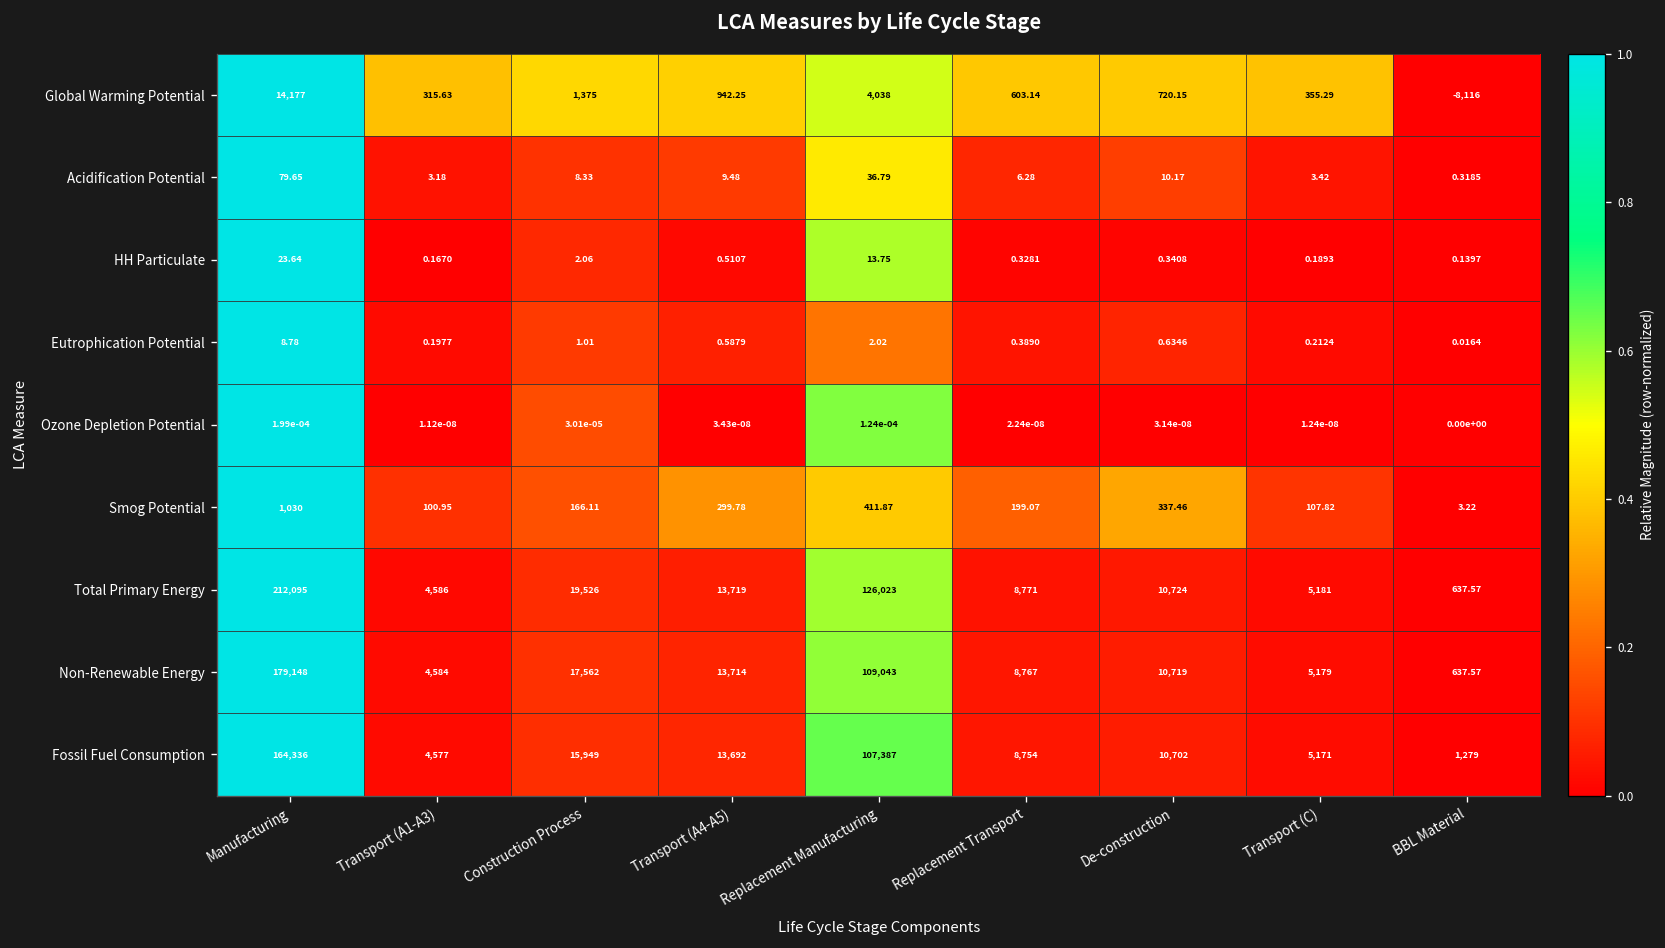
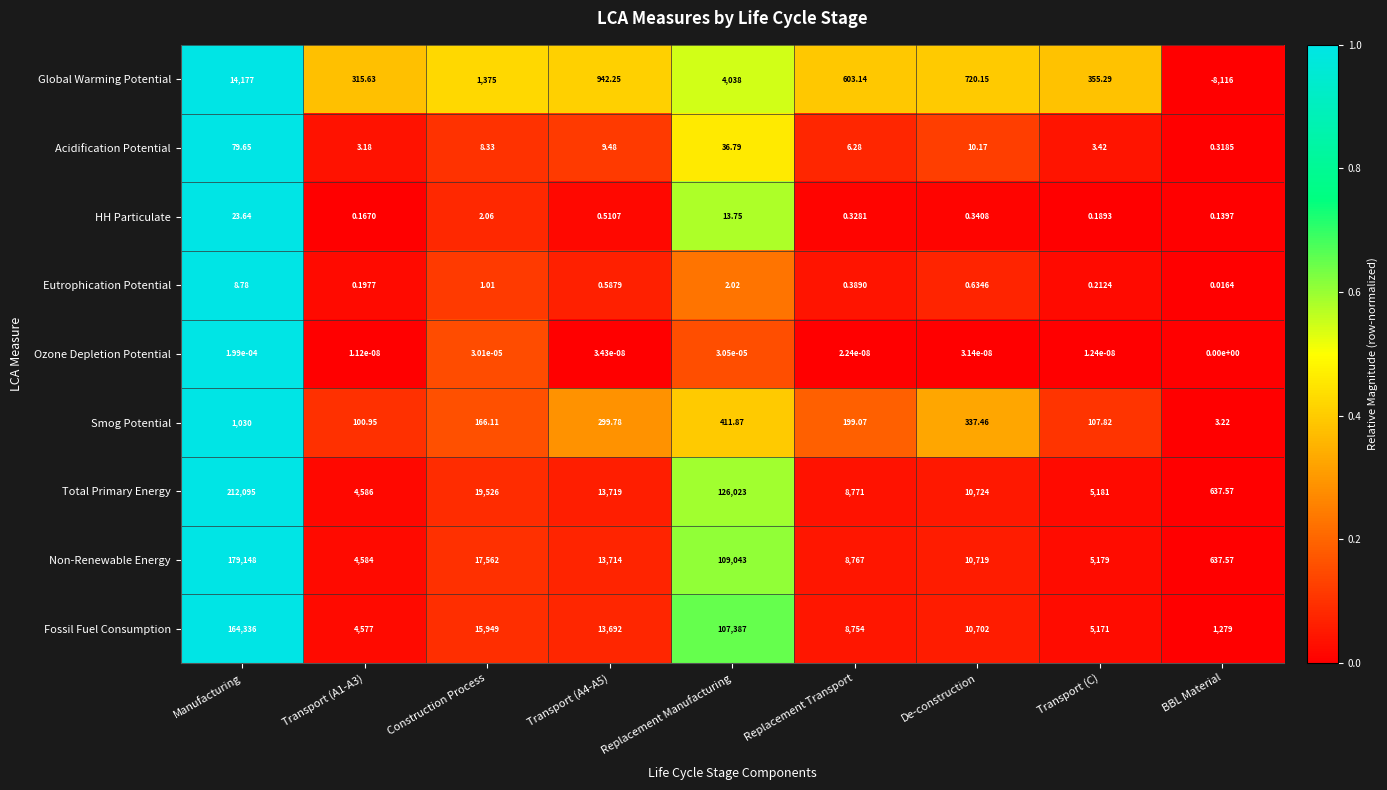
Ozone Depletion Potential, Replacement Manufacturing: 1.24e-04 -> 3.05e-05
